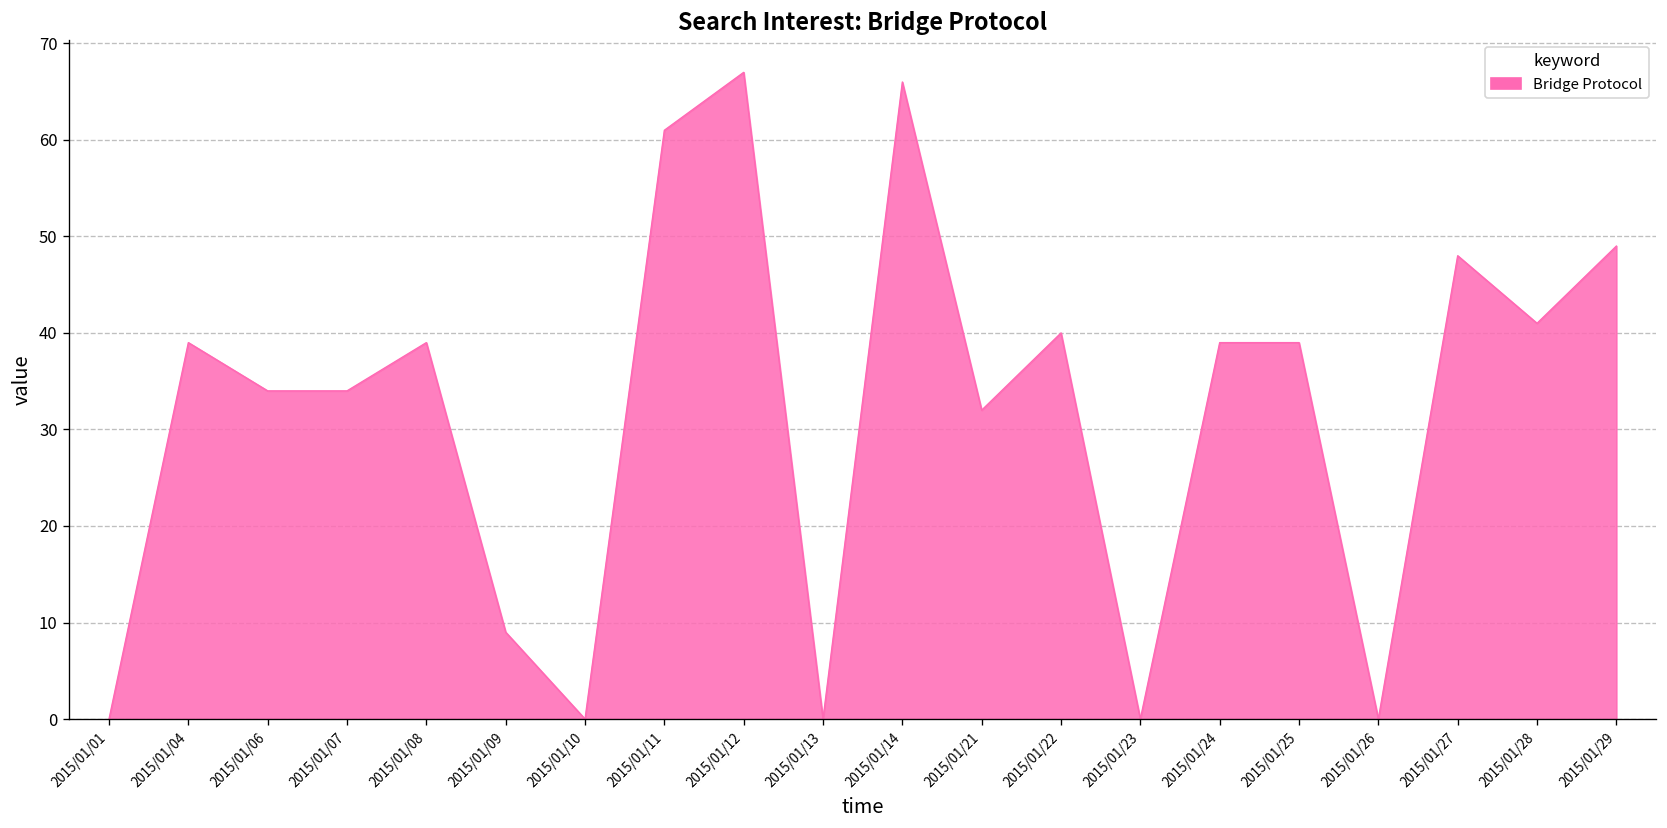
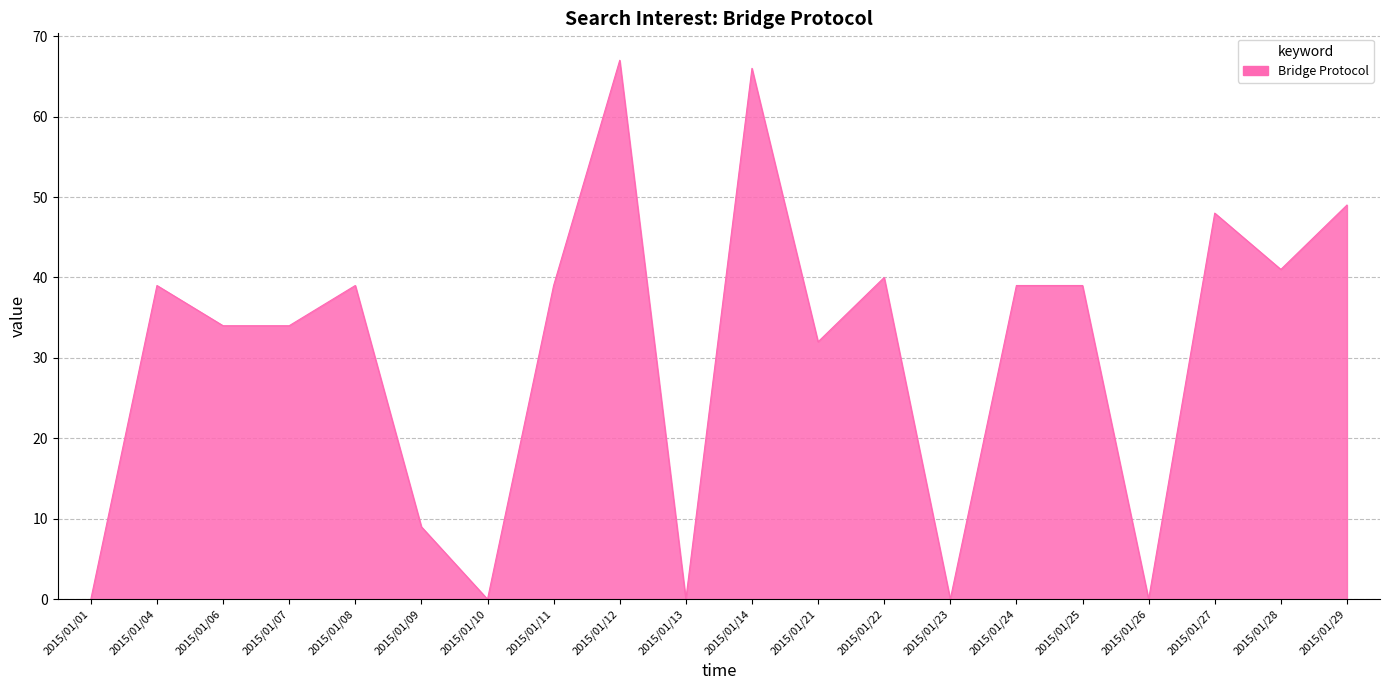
2015/01/11: 61 -> 39
